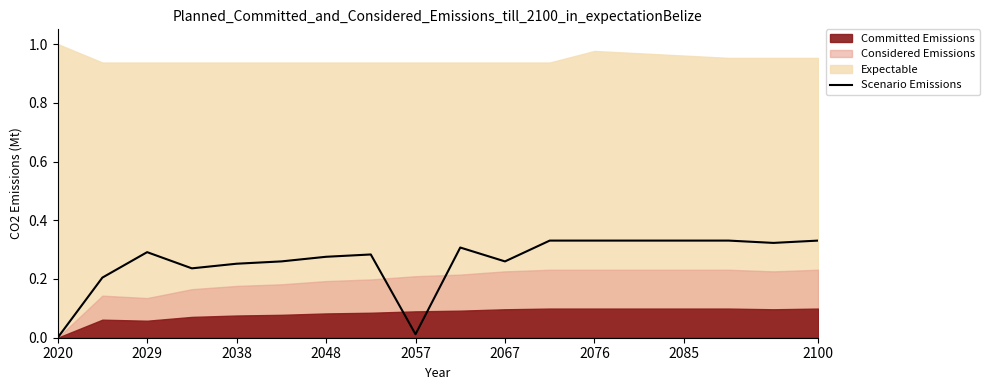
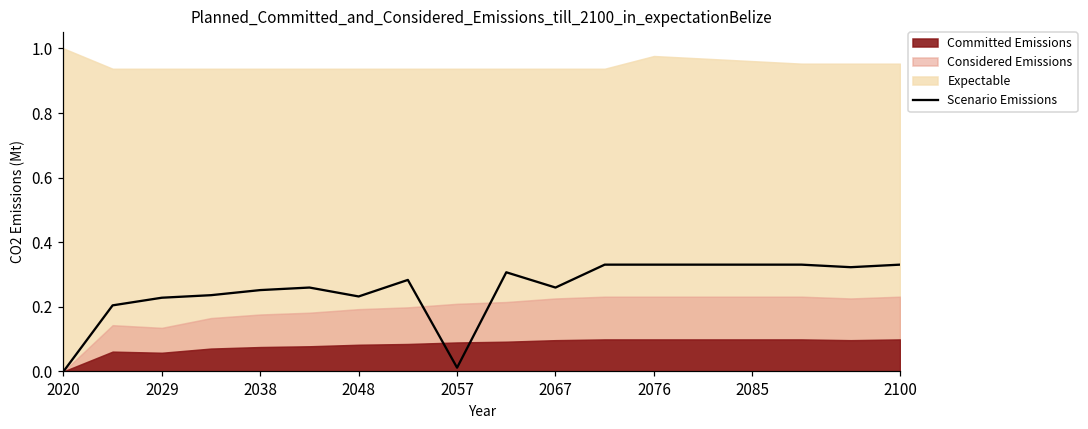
Scenario Emissions, 2029: 0.29 -> 0.23
Scenario Emissions, 2048: 0.28 -> 0.23
